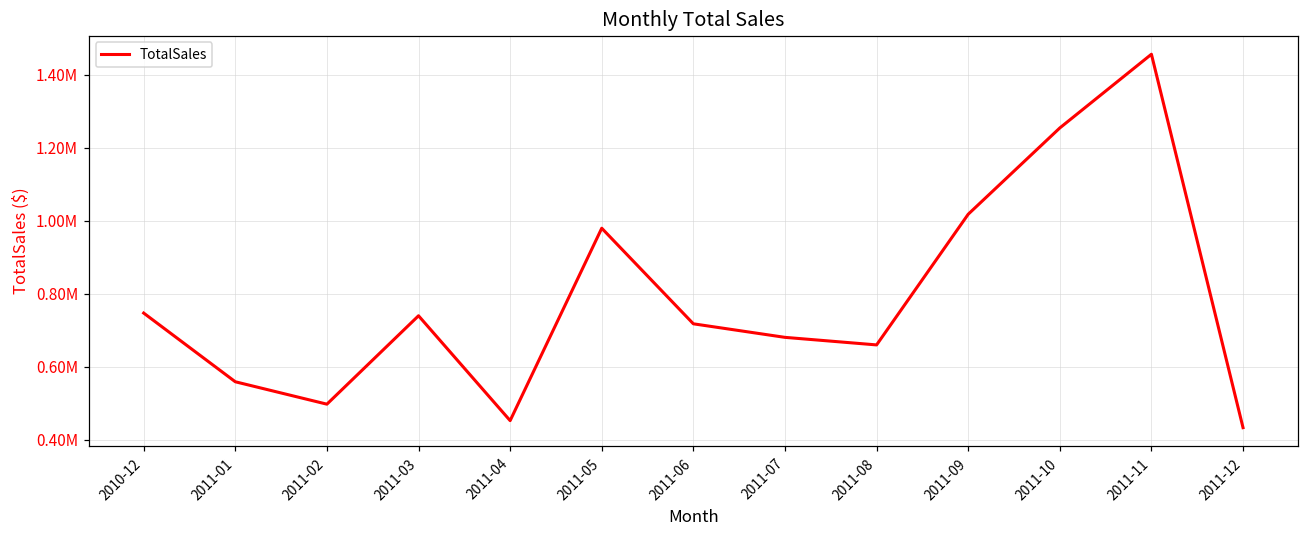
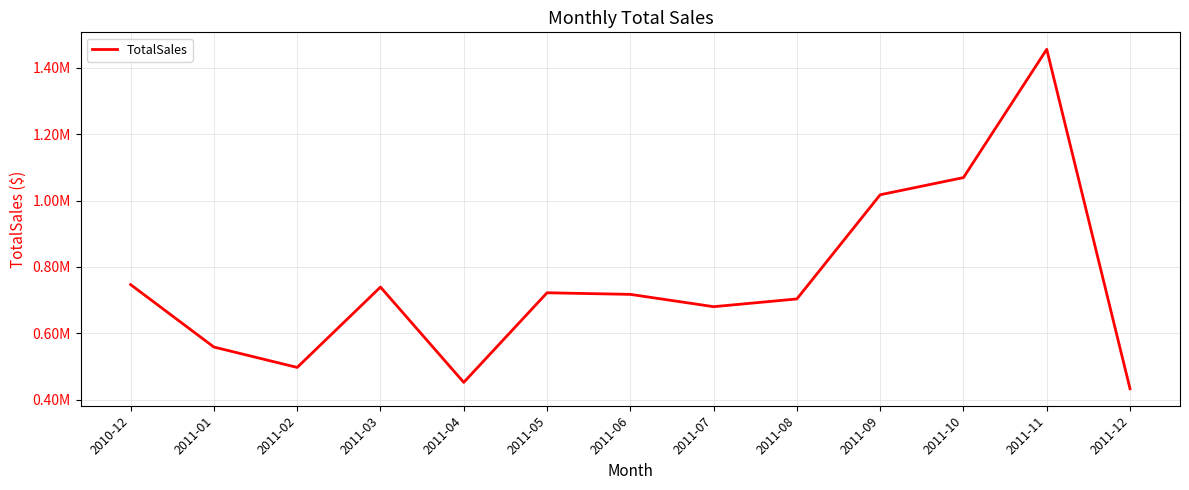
2011-05: 980000 -> 720000
2011-08: 660000 -> 700000
2011-10: 1250000 -> 1070000
